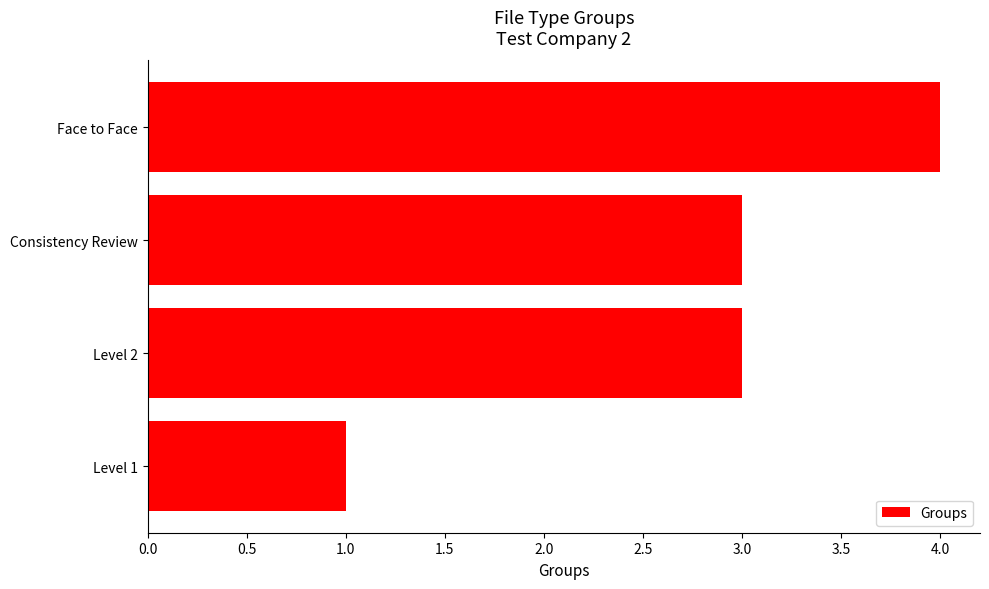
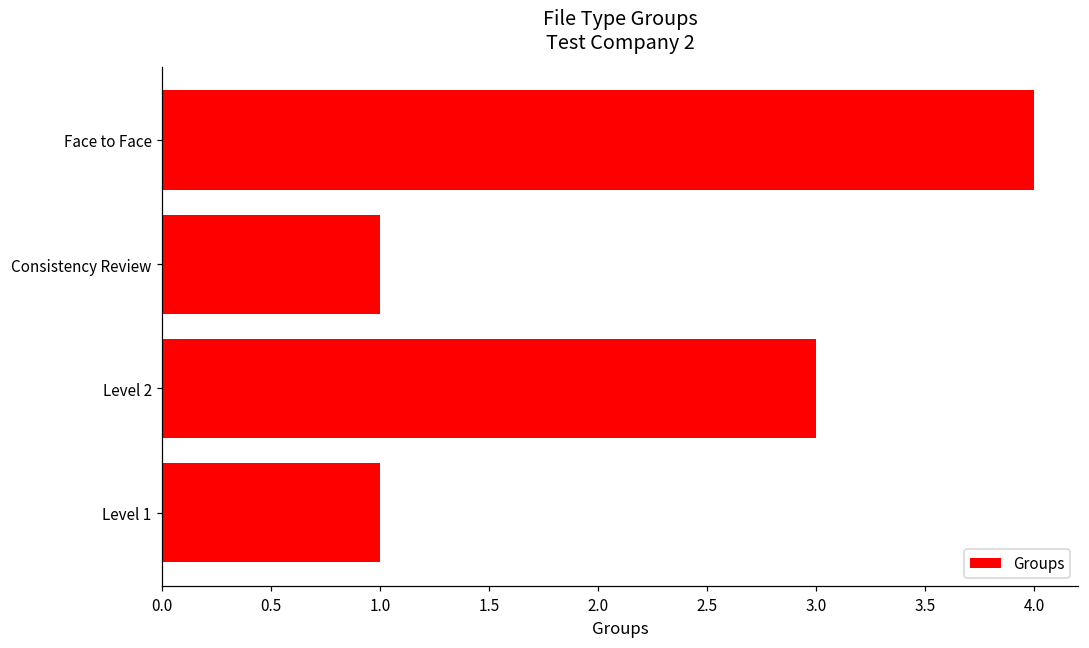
Consistency Review: 3 -> 1
